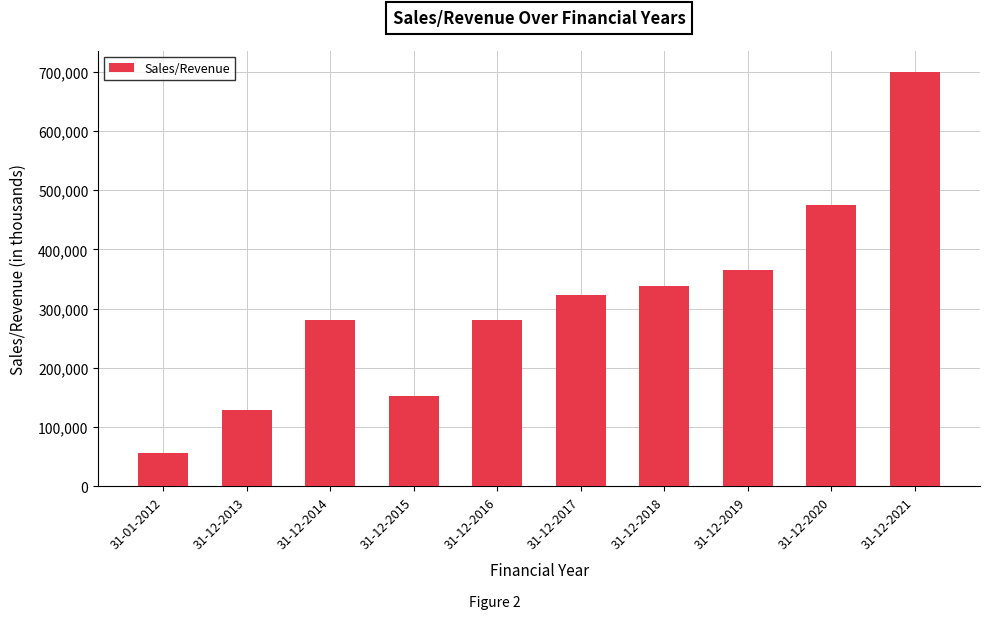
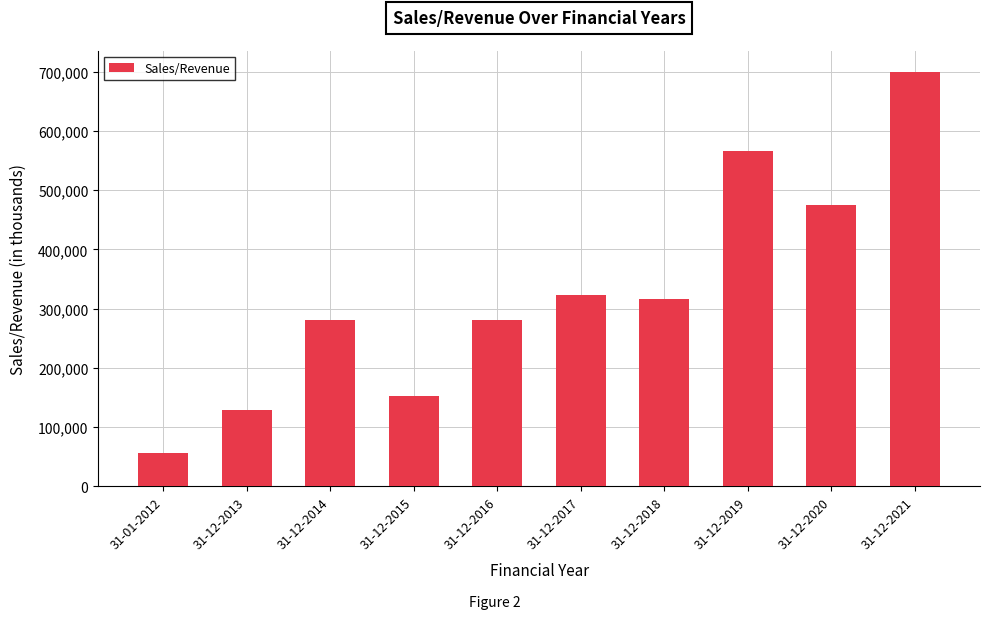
31-12-2018: 340,000 -> 320,000
31-12-2019: 370,000 -> 570,000
